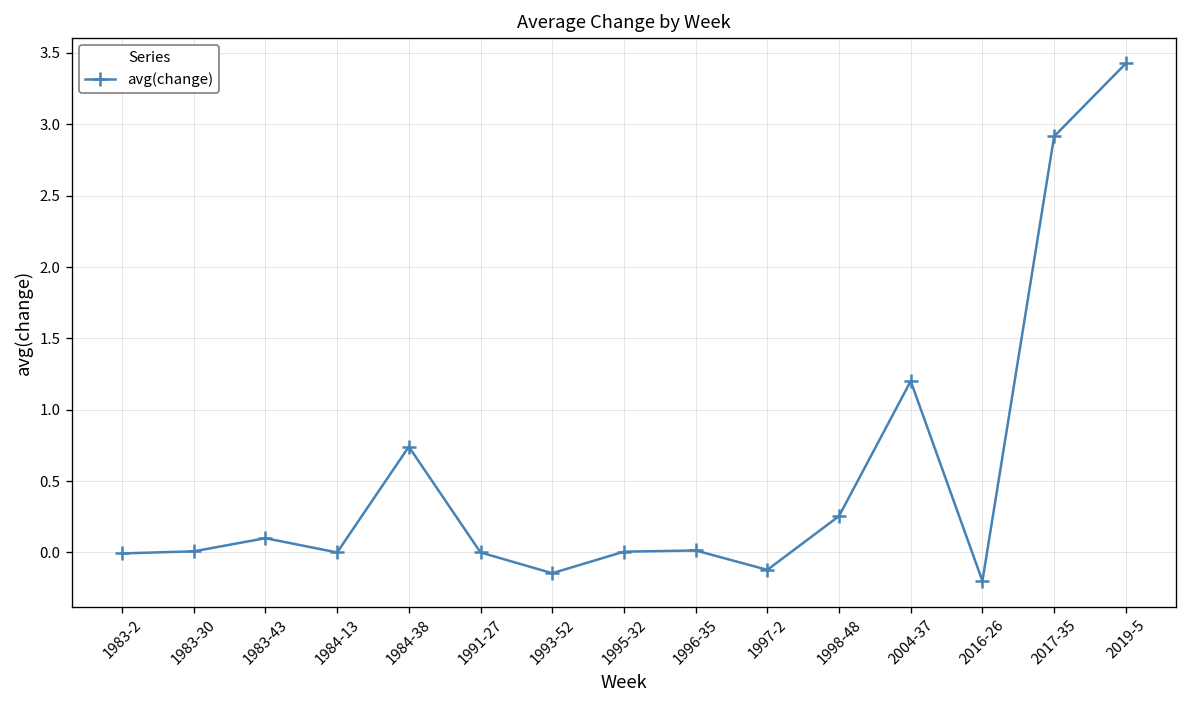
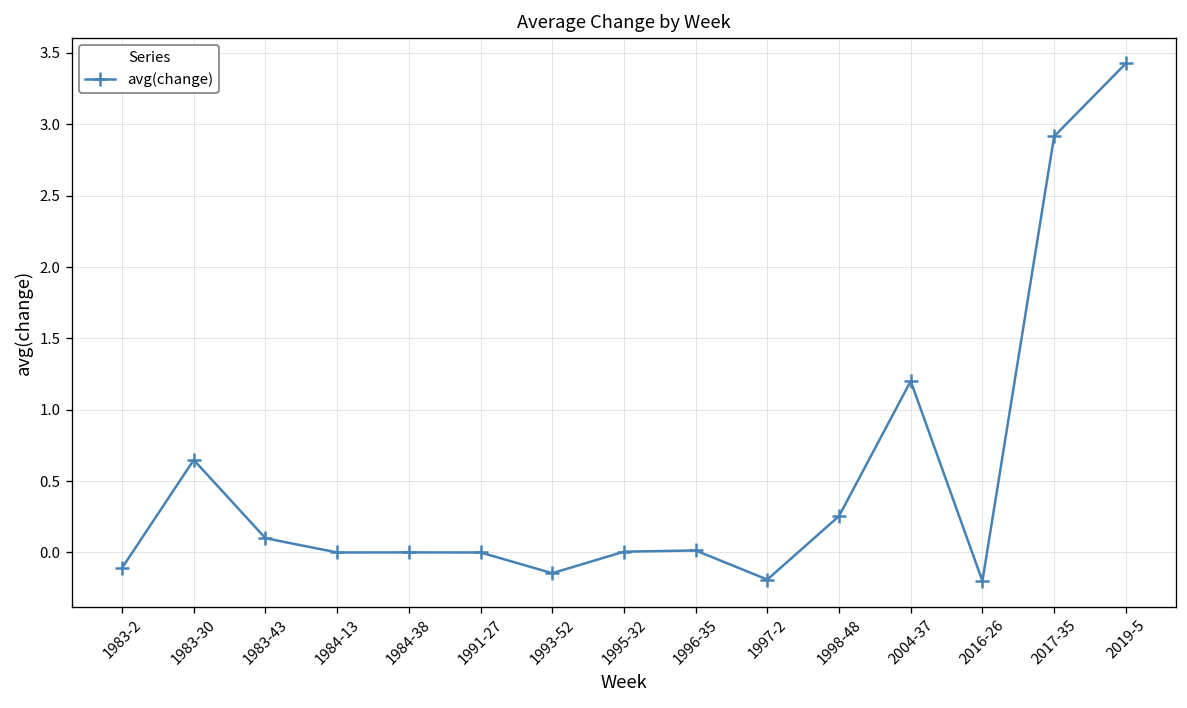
1983-2: -0.01 -> -0.11
1983-30: 0.01 -> 0.65
1984-38: 0.74 -> 0.00
1997-2: -0.12 -> -0.19
